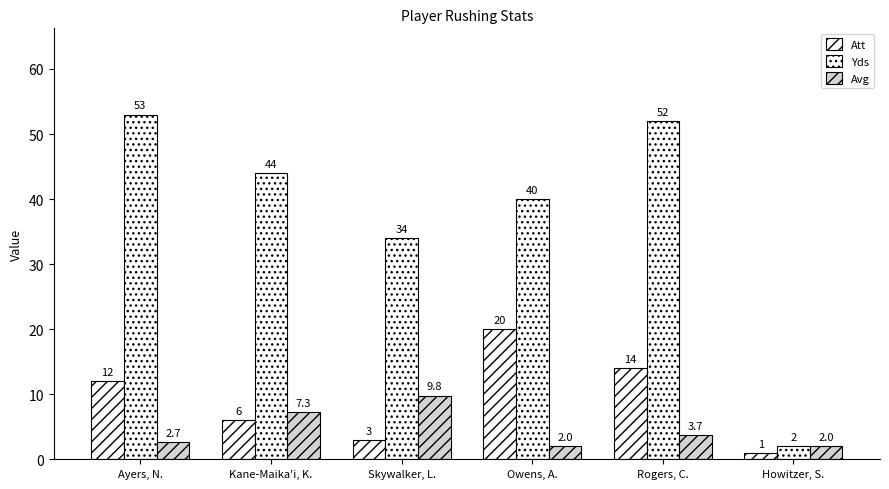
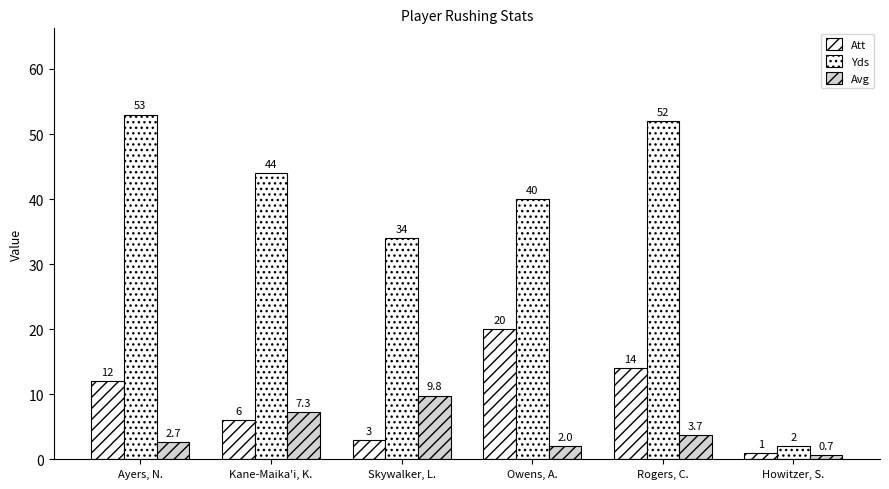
Avg, Howitzer, S.: 2.0 -> 0.7
